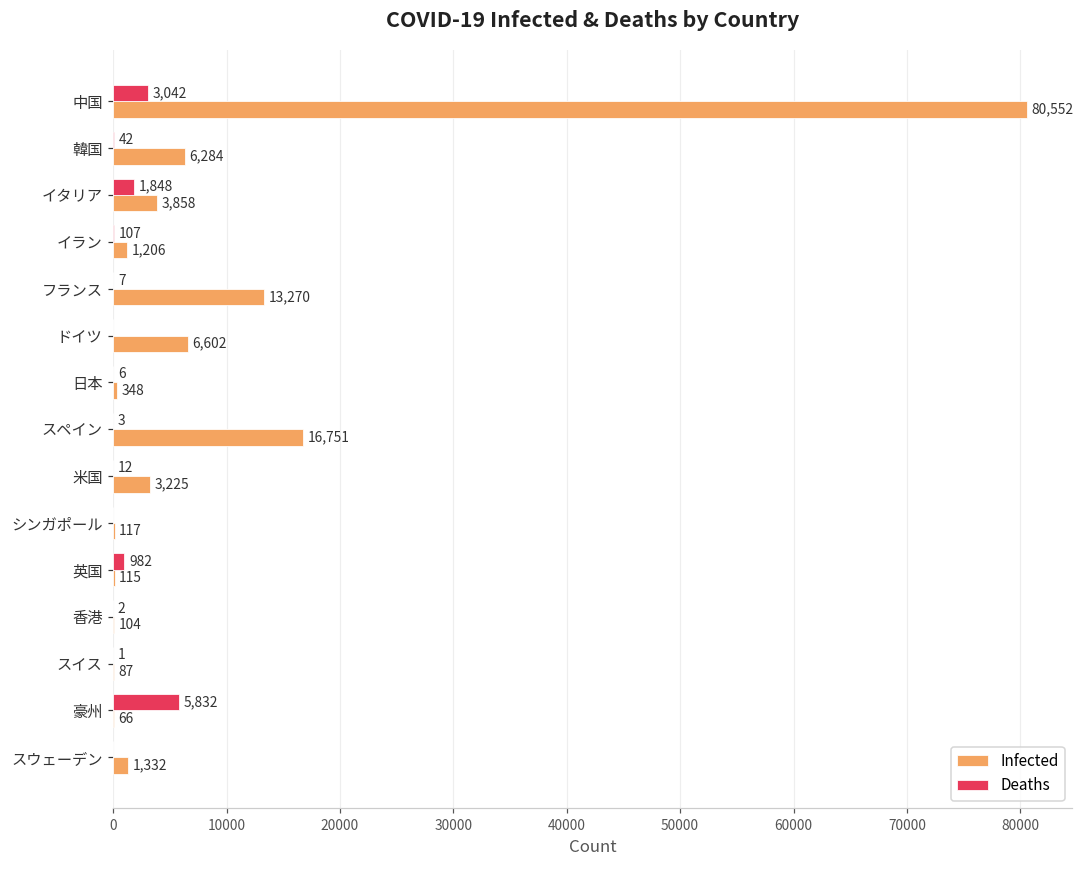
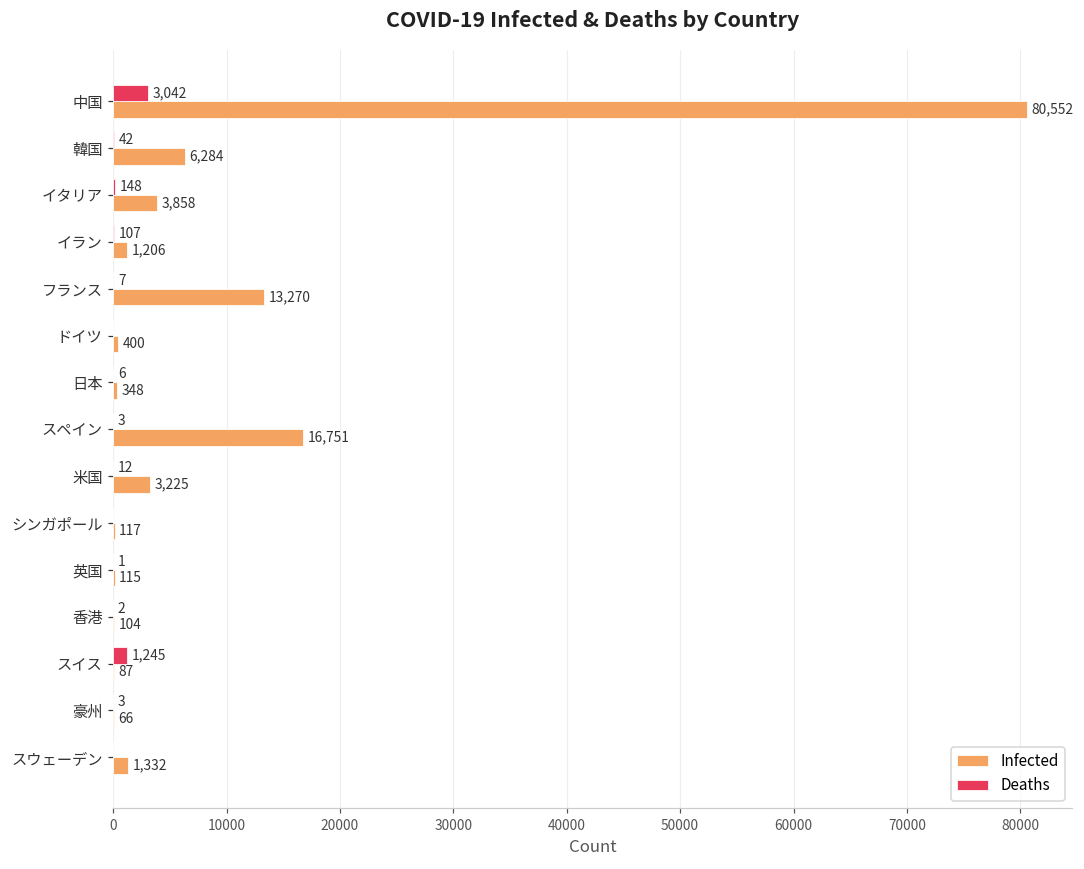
Deaths, イタリア: 1,848 -> 148
Infected, ドイツ: 6,602 -> 400
Deaths, 英国: 982 -> 1
Deaths, スイス: 1 -> 1,245
Deaths, 豪州: 5,832 -> 3
